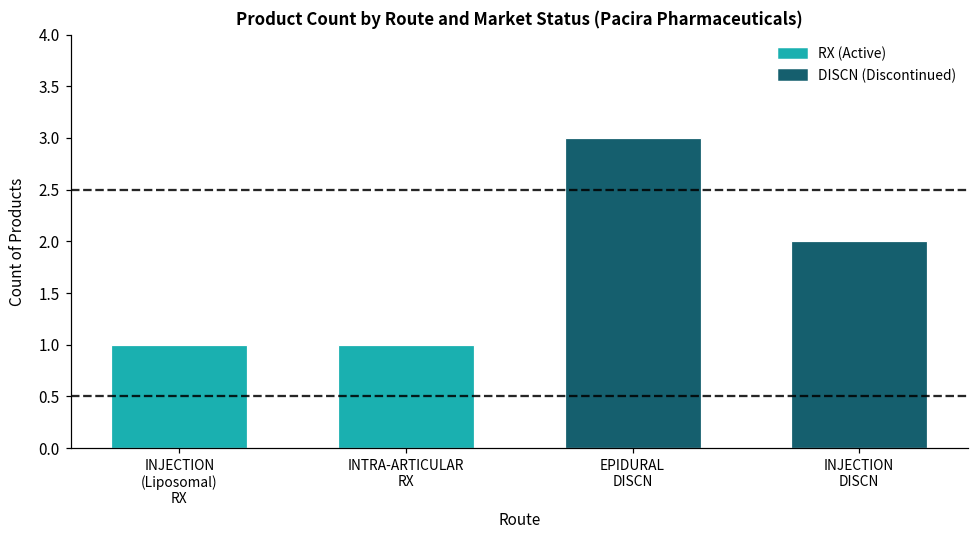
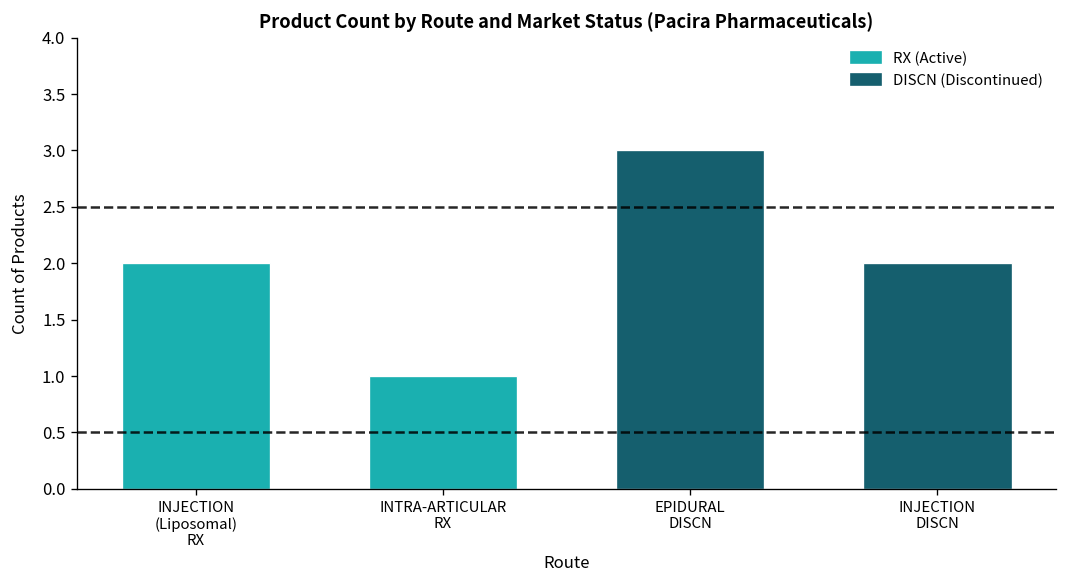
INJECTION (Liposomal) RX: 1 -> 2
